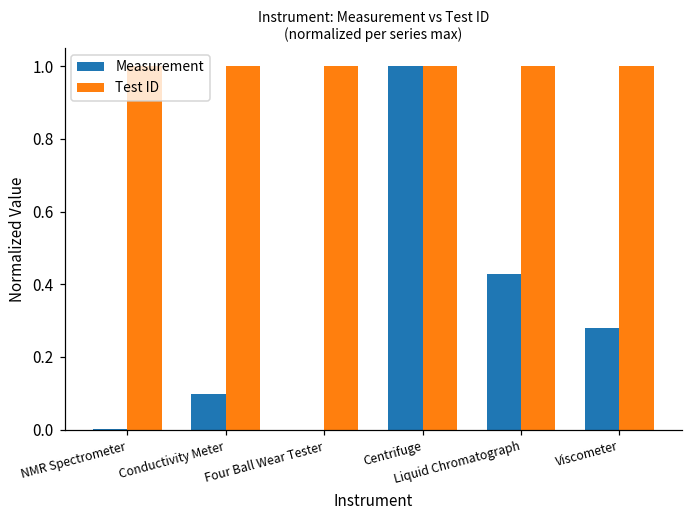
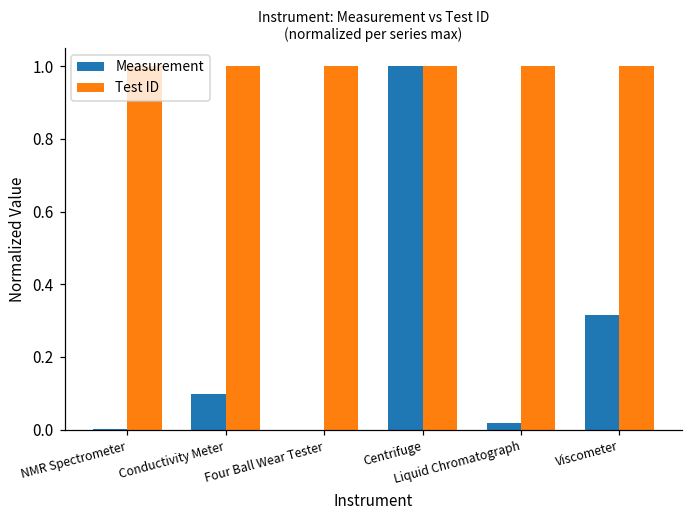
Measurement, Liquid Chromatograph: 0.43 -> 0.02
Measurement, Viscometer: 0.28 -> 0.32
